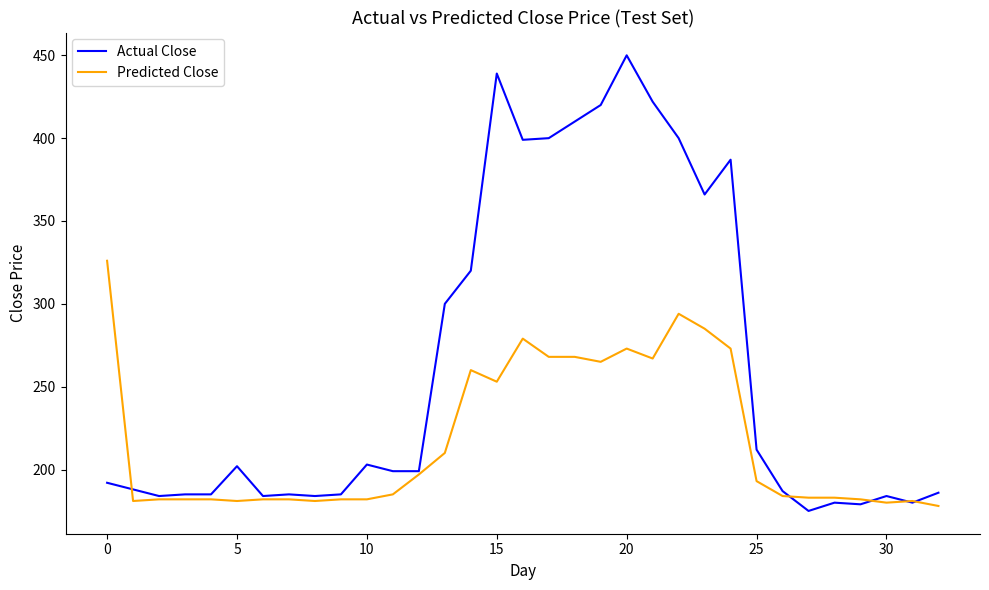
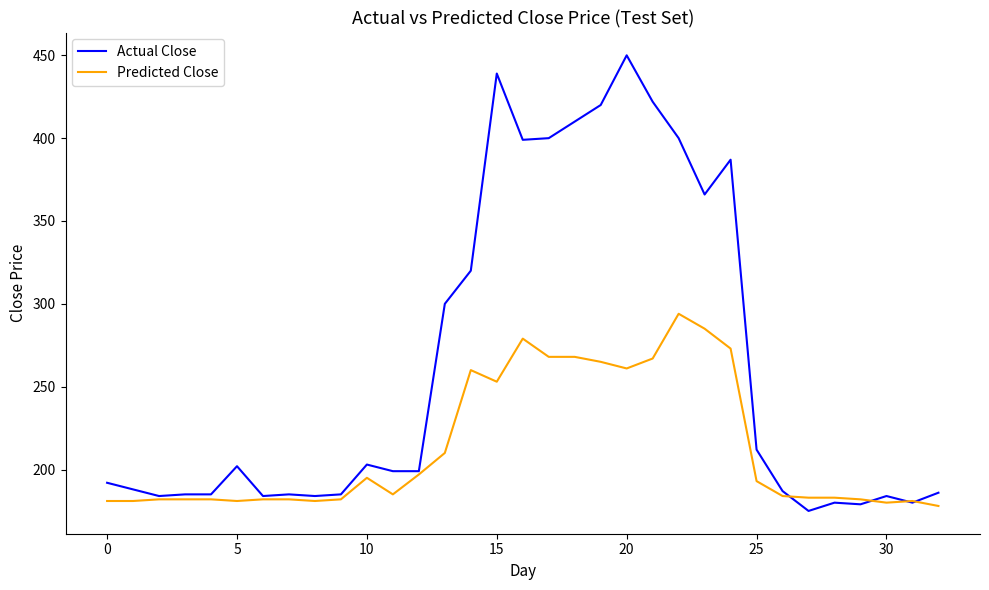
Predicted Close, 0: 326 -> 181
Predicted Close, 10: 182 -> 195
Predicted Close, 20: 273 -> 261
